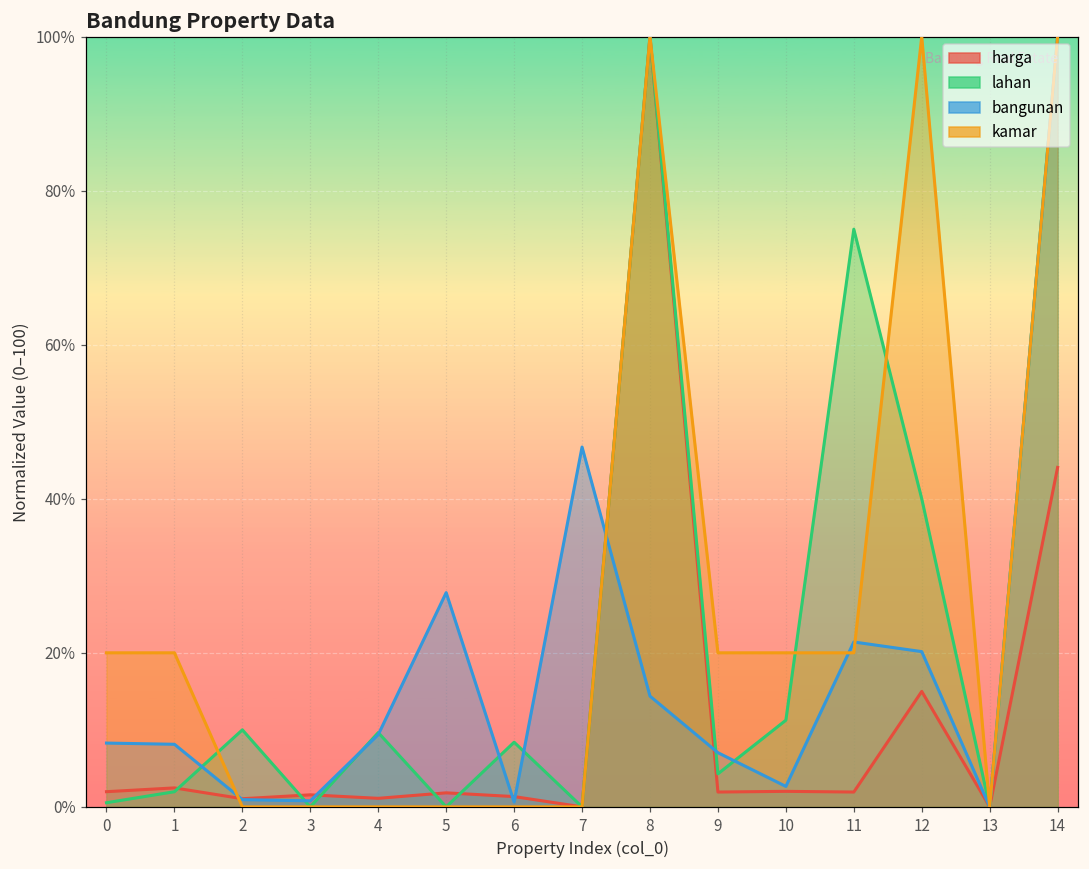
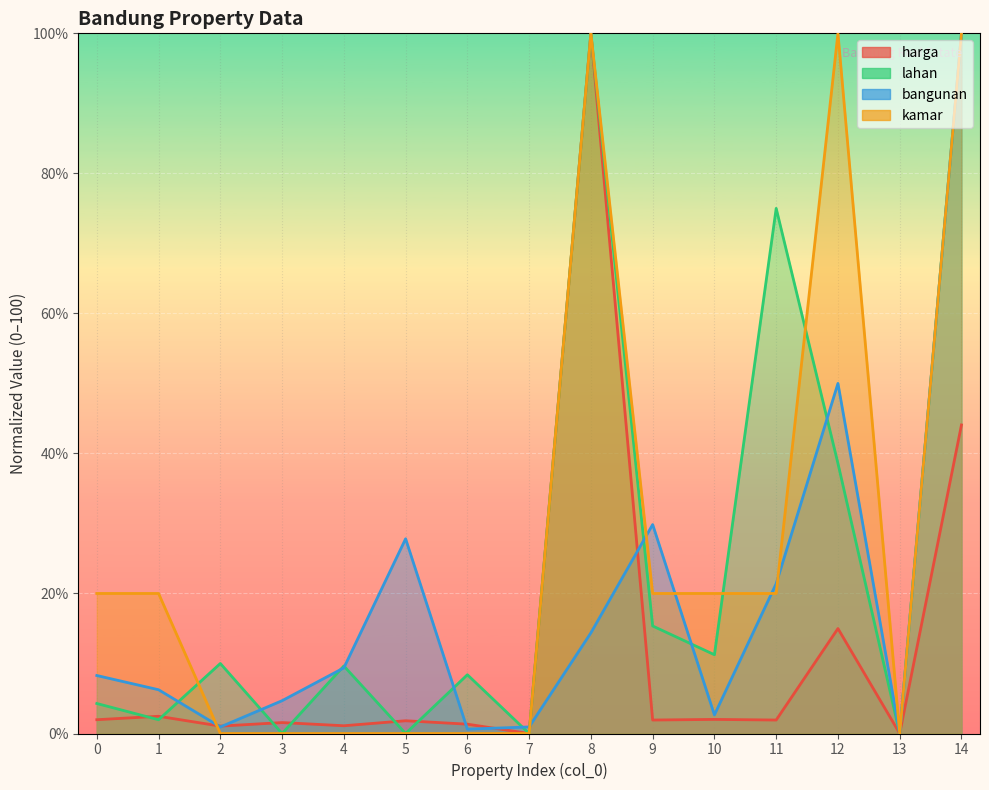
lahan, 0: 1% -> 4%
bangunan, 1: 8% -> 6%
bangunan, 3: 1% -> 5%
bangunan, 7: 47% -> 1%
lahan, 9: 4% -> 15%
bangunan, 9: 7% -> 30%
lahan, 12: 40% -> 39%
bangunan, 12: 20% -> 50%
